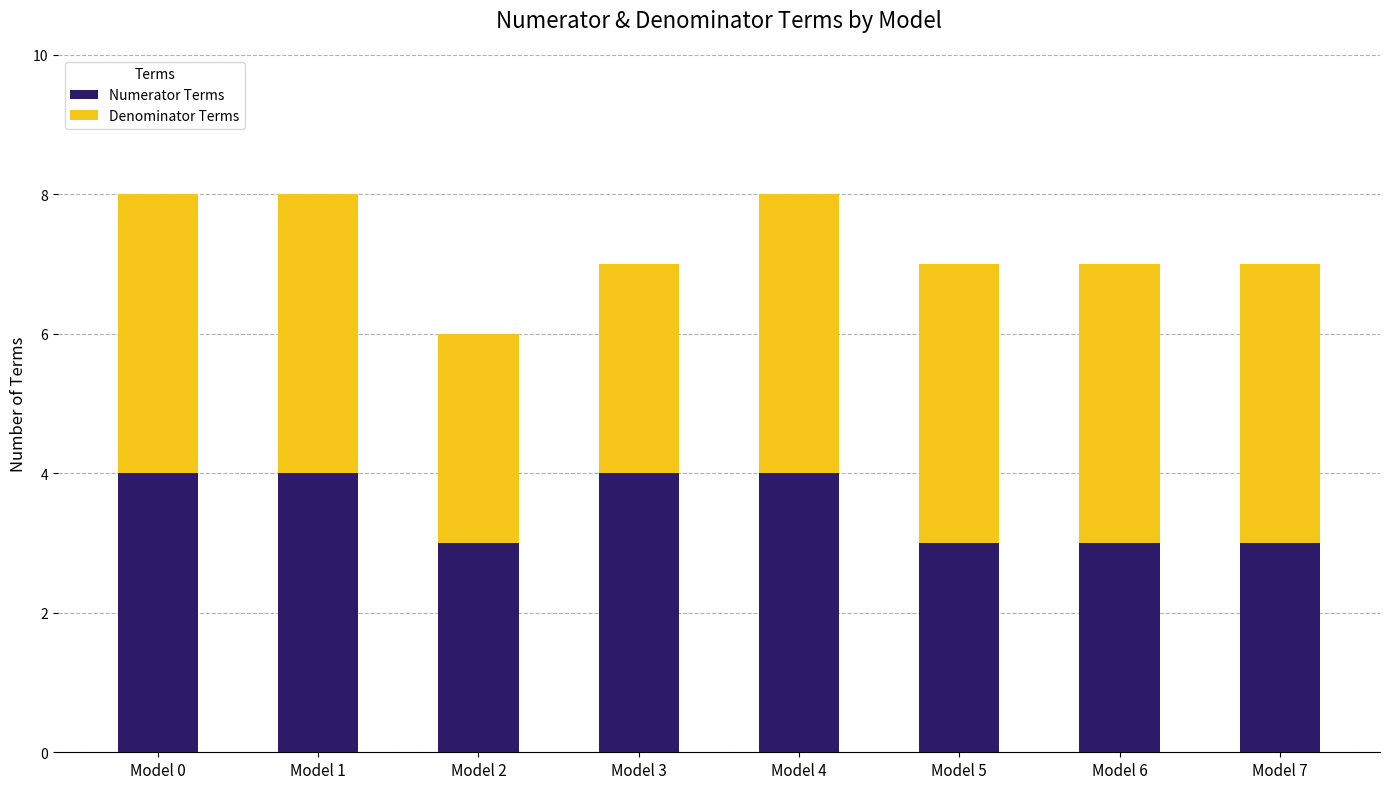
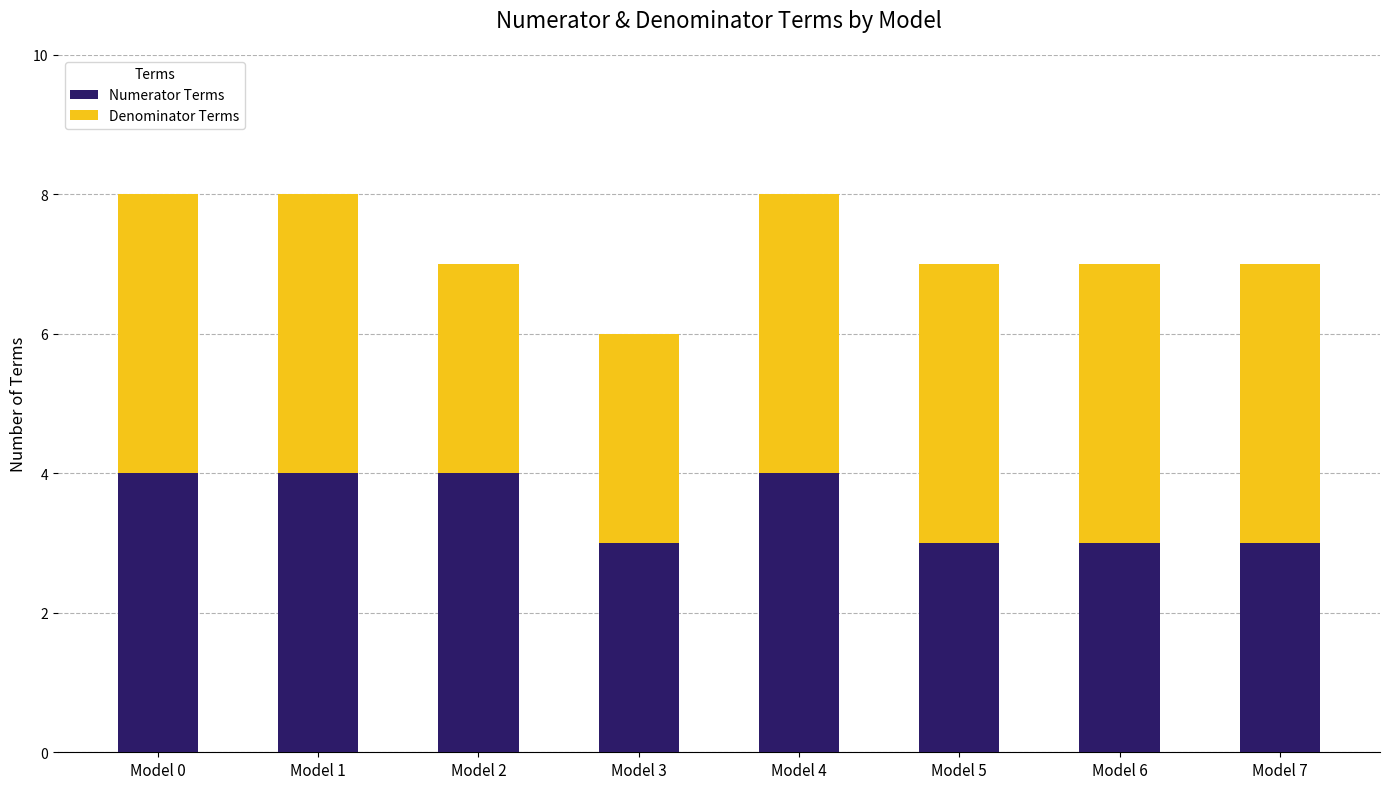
Numerator Terms, Model 2: 3 -> 4
Numerator Terms, Model 3: 4 -> 3
